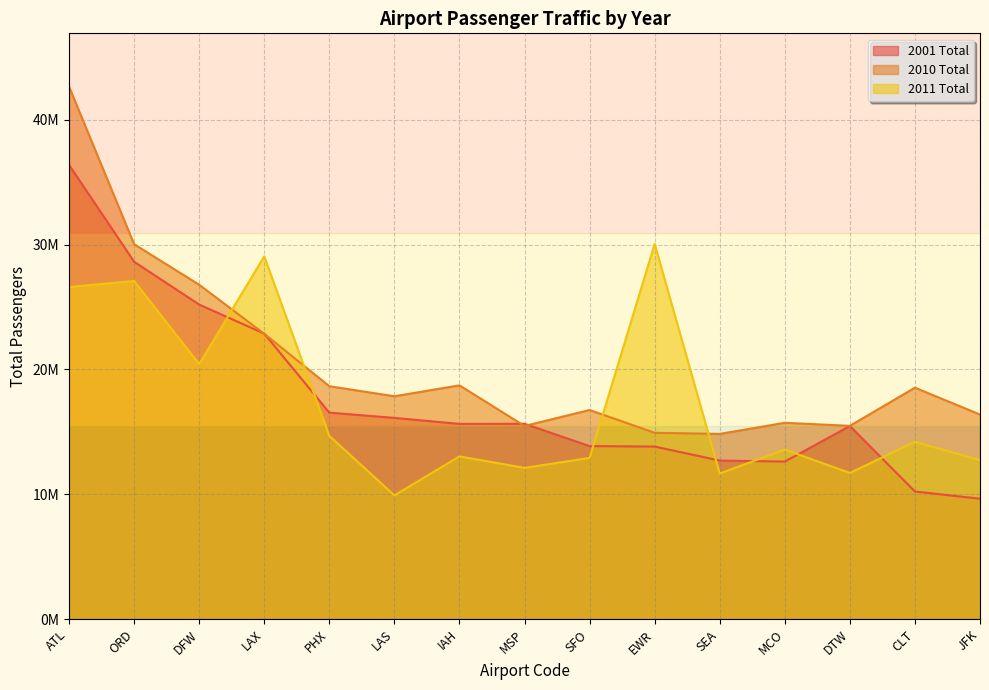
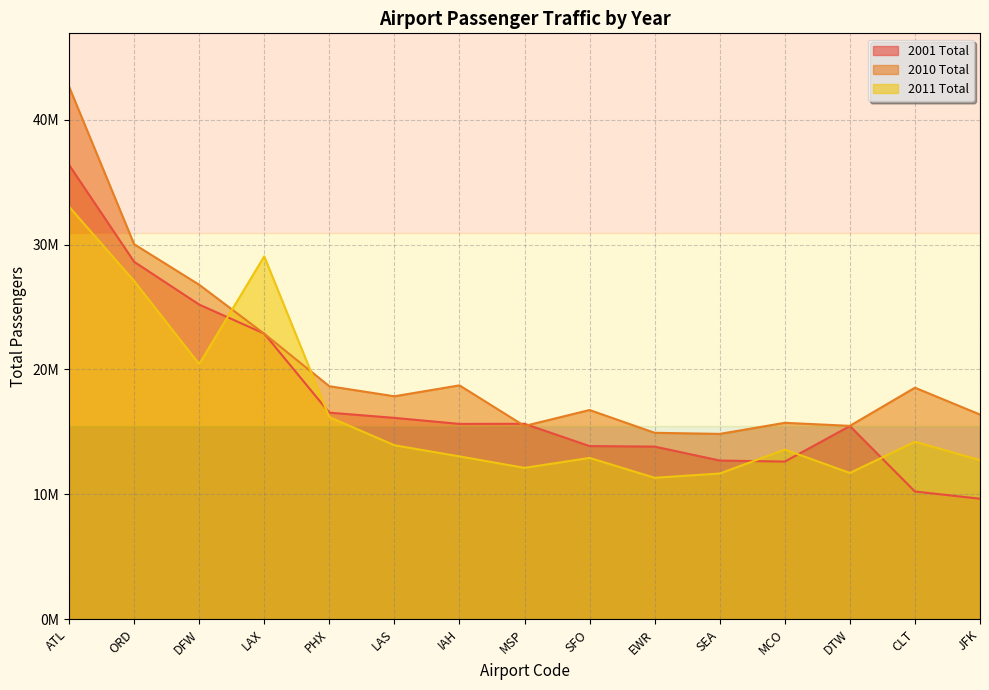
2011 Total, ATL: 26600000 -> 33000000
2011 Total, PHX: 14700000 -> 16200000
2011 Total, LAS: 9900000 -> 13900000
2011 Total, EWR: 30100000 -> 11300000
